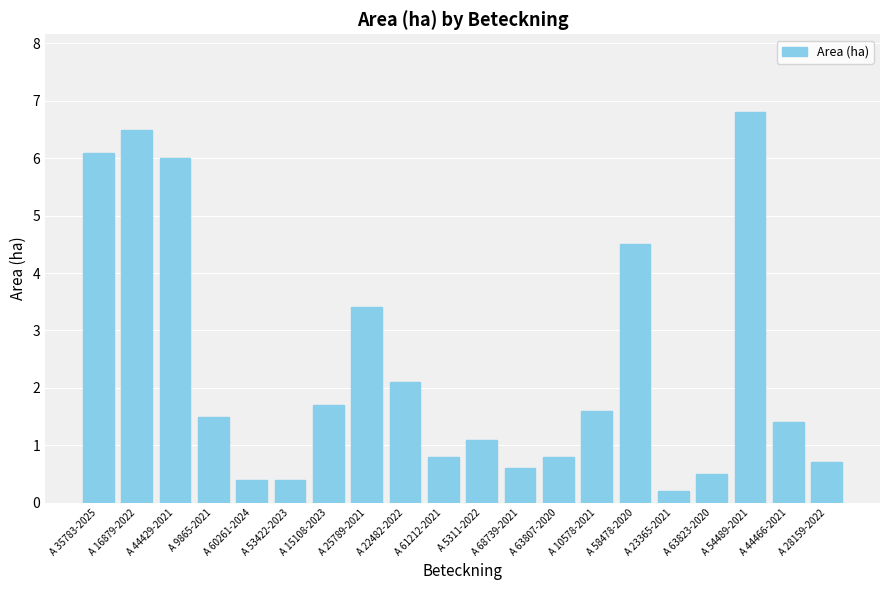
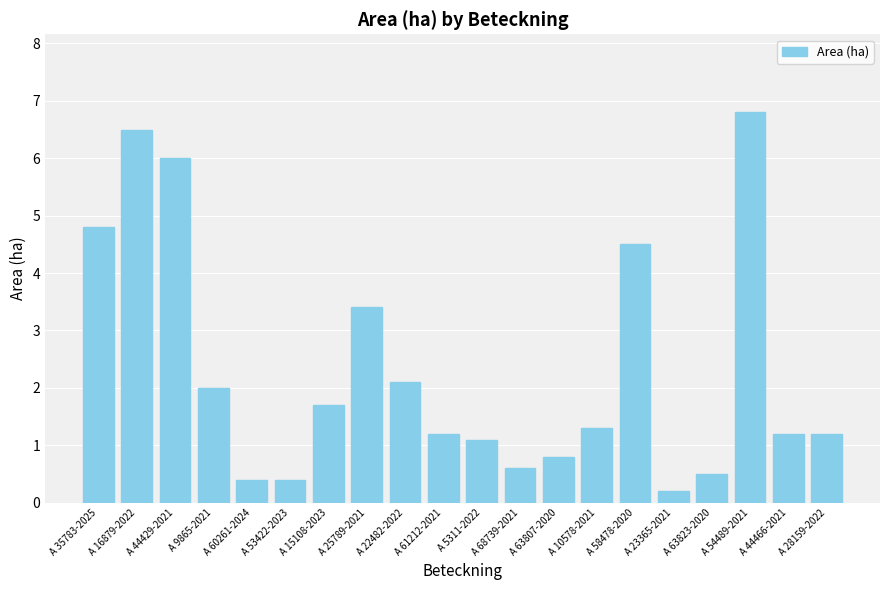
A 35783-2025: 6.1 -> 4.8
A 9865-2021: 1.5 -> 2.0
A 61212-2021: 0.8 -> 1.2
A 10578-2021: 1.6 -> 1.3
A 44466-2021: 1.4 -> 1.2
A 28159-2022: 0.7 -> 1.2
